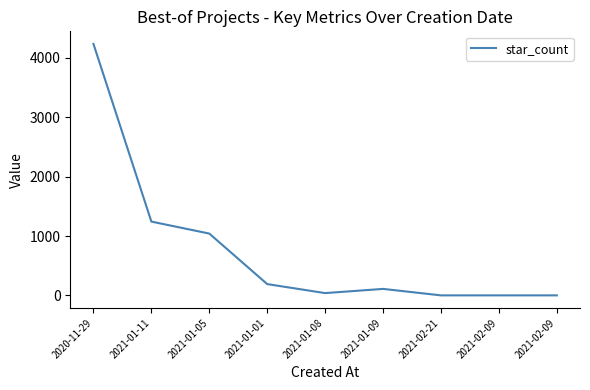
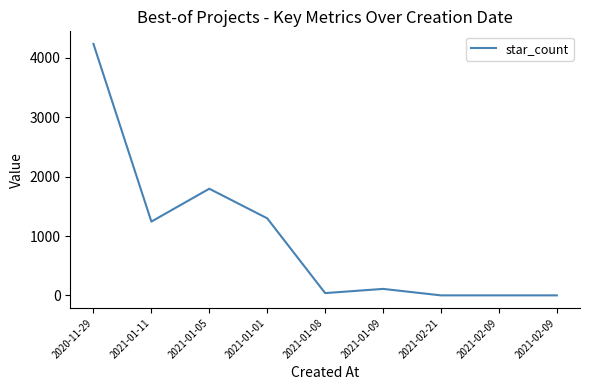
2021-01-05: 1000 -> 1800
2021-01-01: 200 -> 1300
